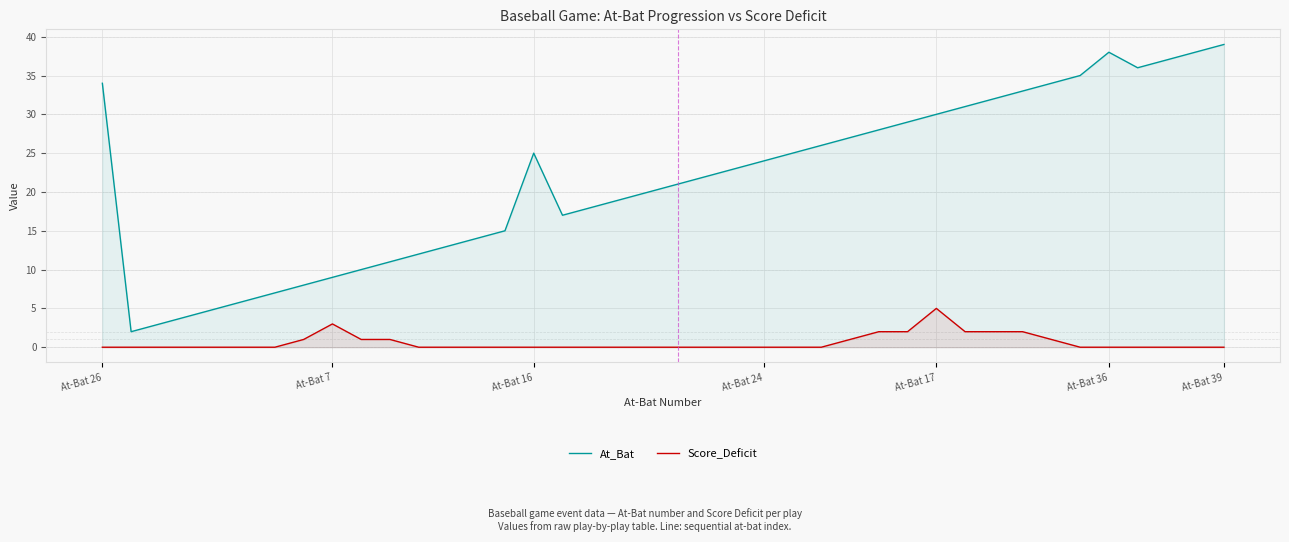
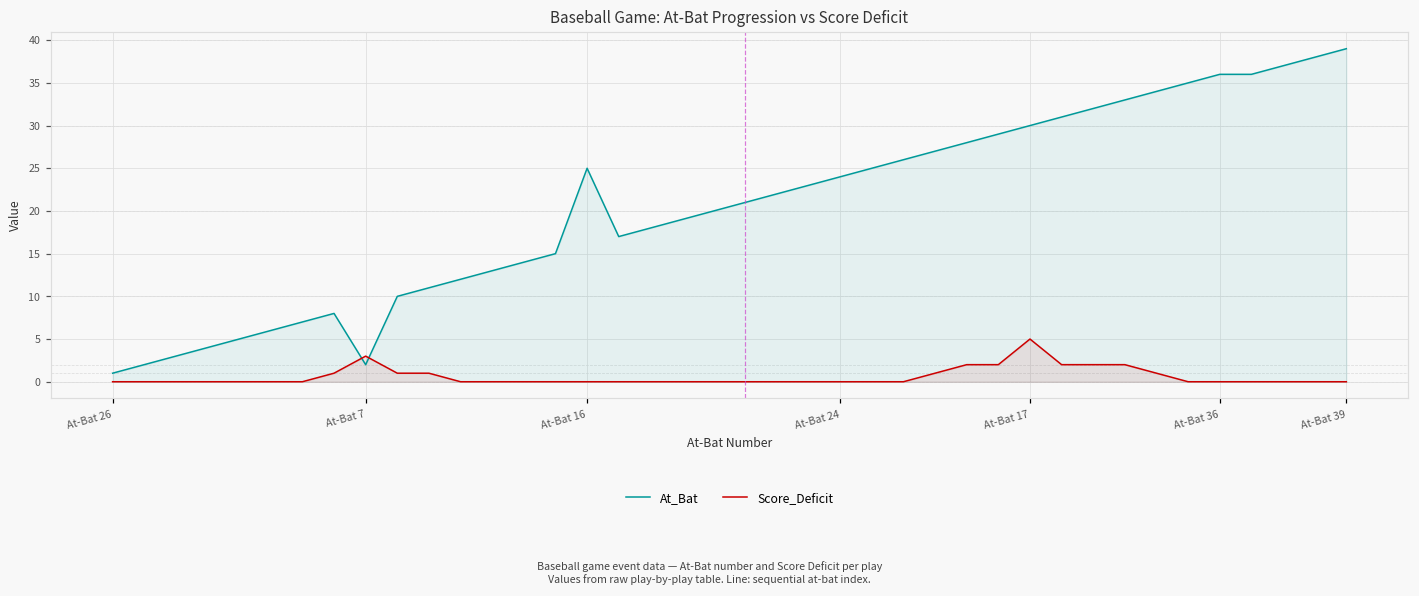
At_Bat, At-Bat 26: 34 -> 1
At_Bat, At-Bat 7: 9 -> 2
At_Bat, At-Bat 36: 38 -> 36
